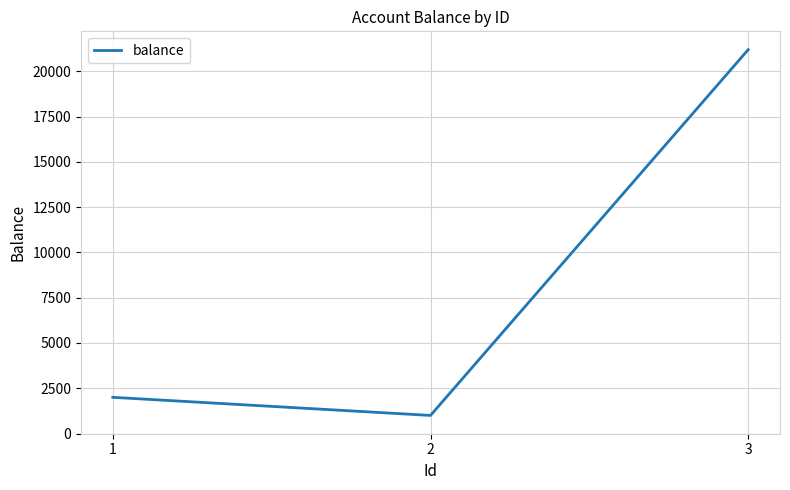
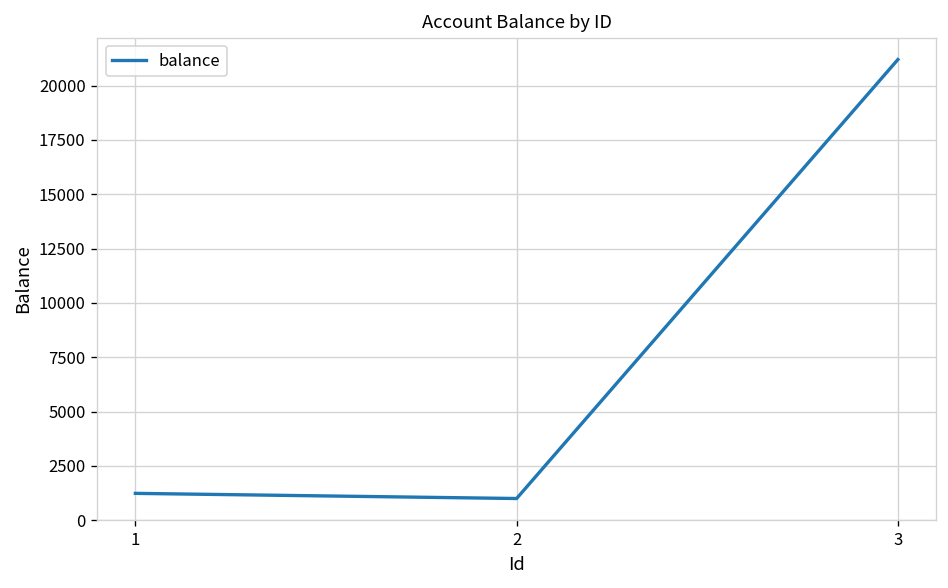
1: 2000 -> 1200
